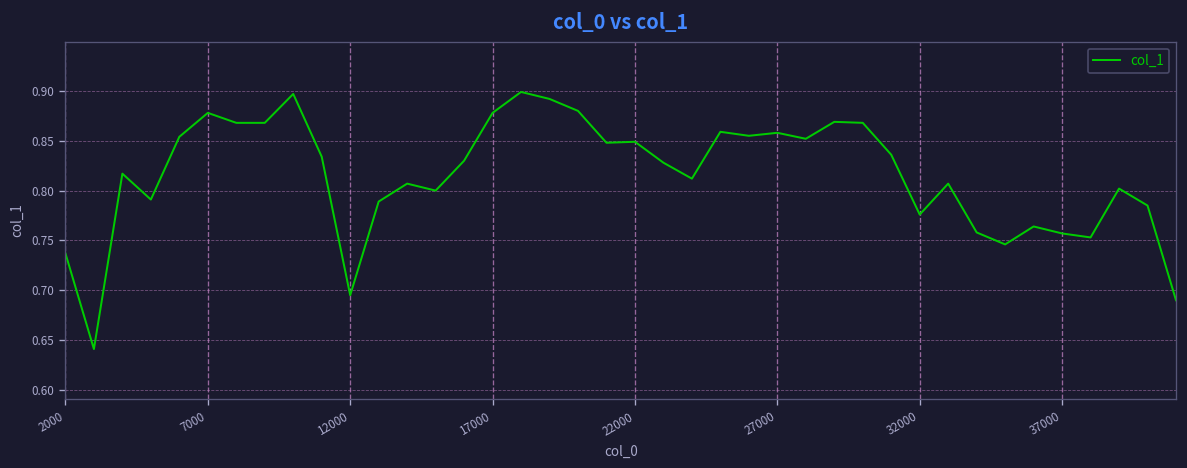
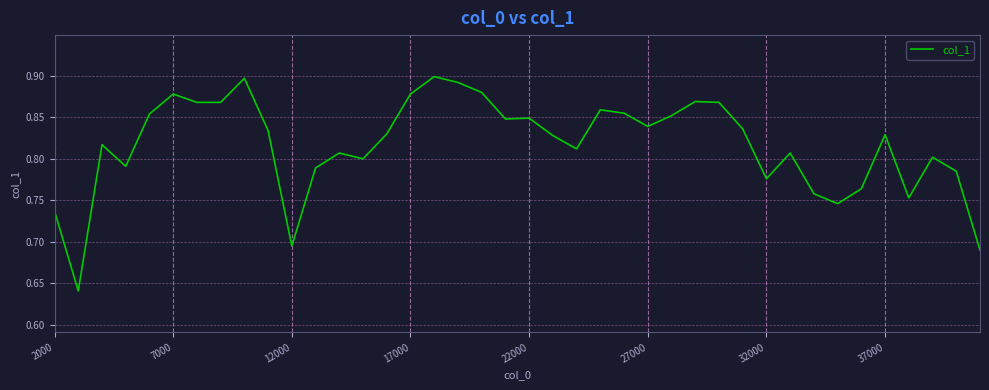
27000: 0.86 -> 0.84
37000: 0.76 -> 0.83
